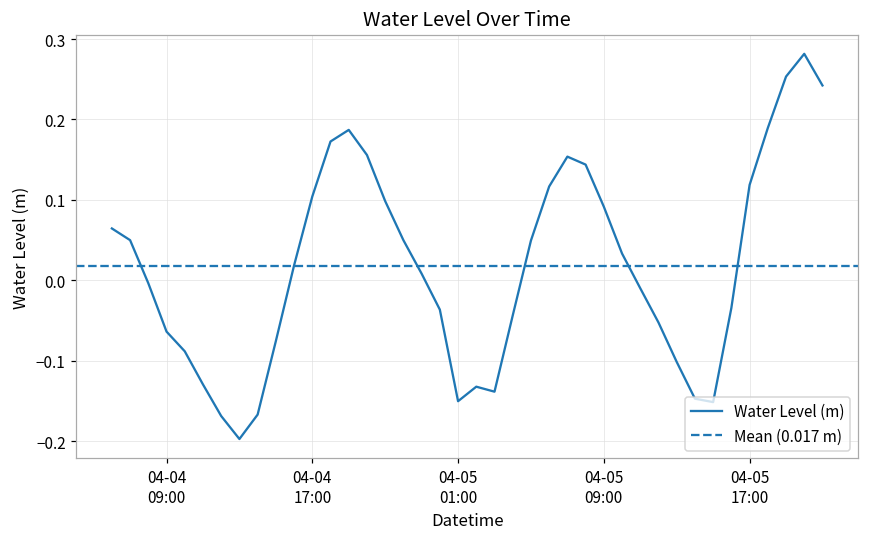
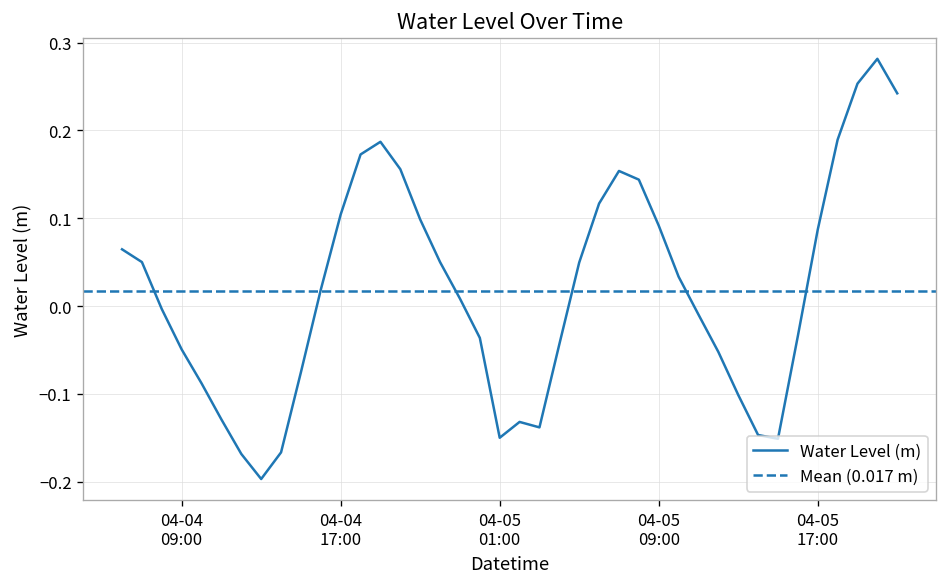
04-04 09:00: -0.06 -> -0.05
04-05 17:00: 0.12 -> 0.09
